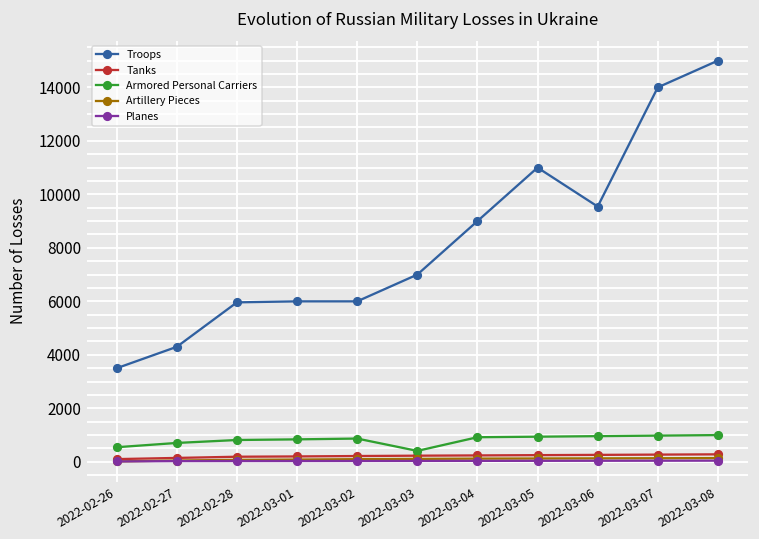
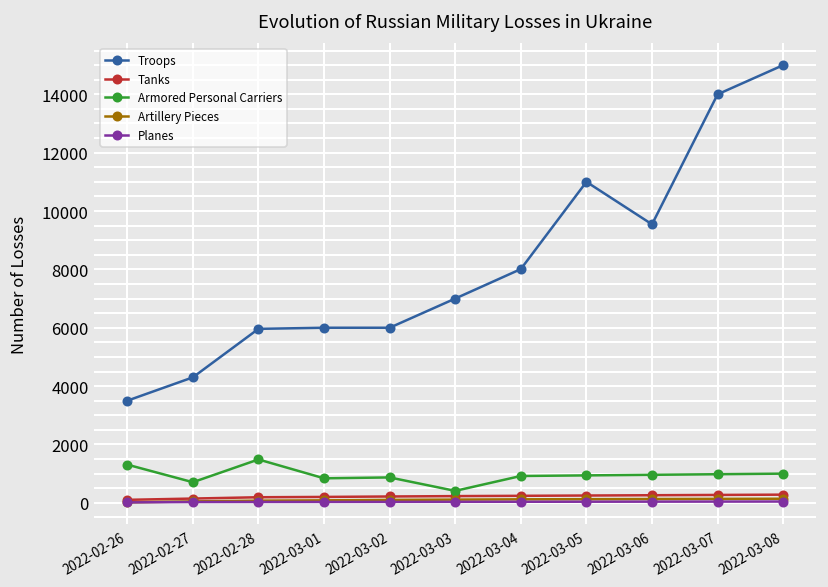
Armored Personal Carriers, 2022-02-26: 500 -> 1300
Armored Personal Carriers, 2022-02-28: 800 -> 1500
Troops, 2022-03-04: 9000 -> 8000
